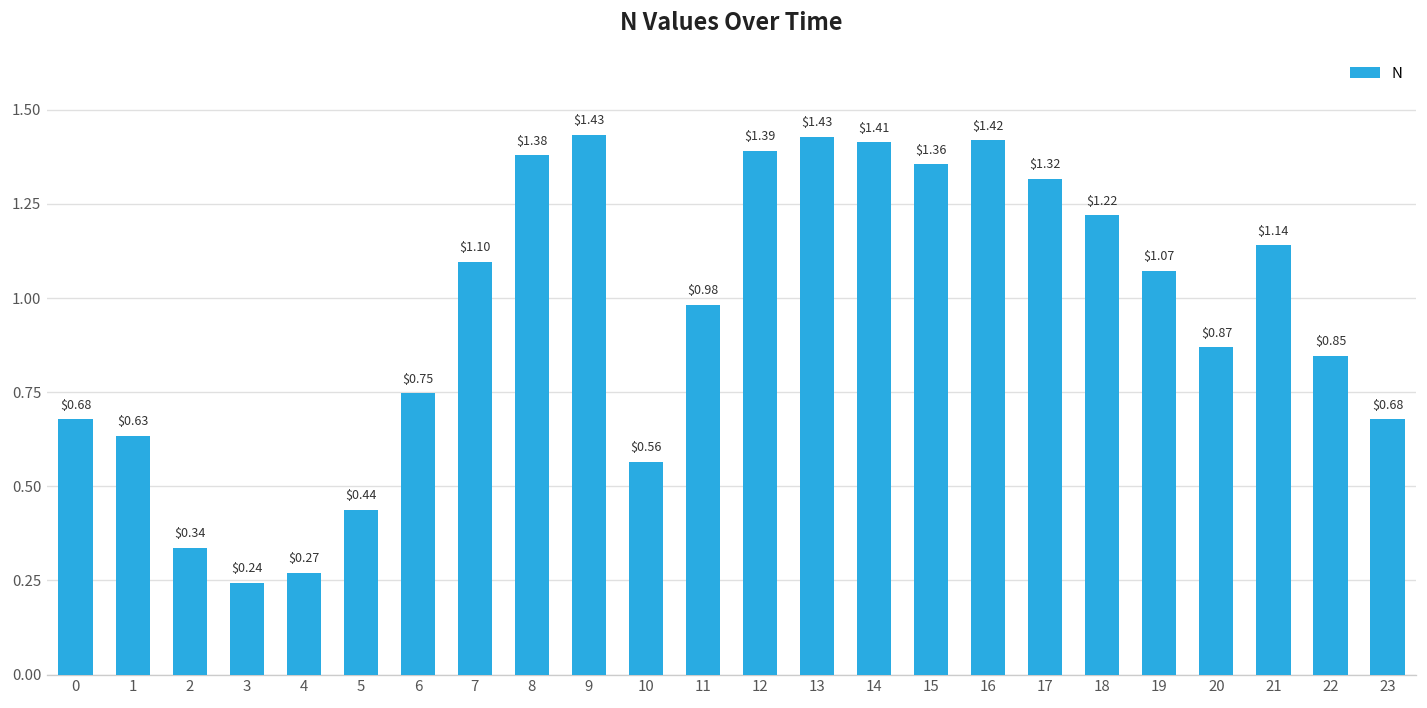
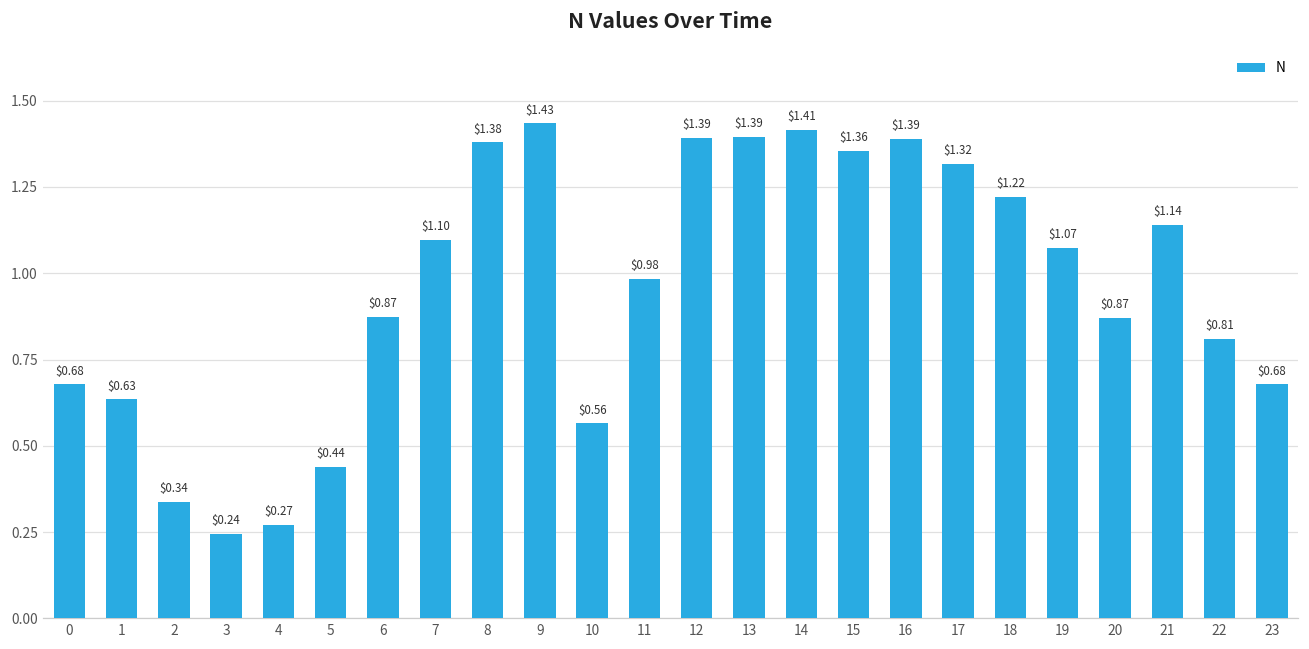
6: $0.75 -> $0.87
13: $1.43 -> $1.39
16: $1.42 -> $1.39
22: $0.85 -> $0.81
